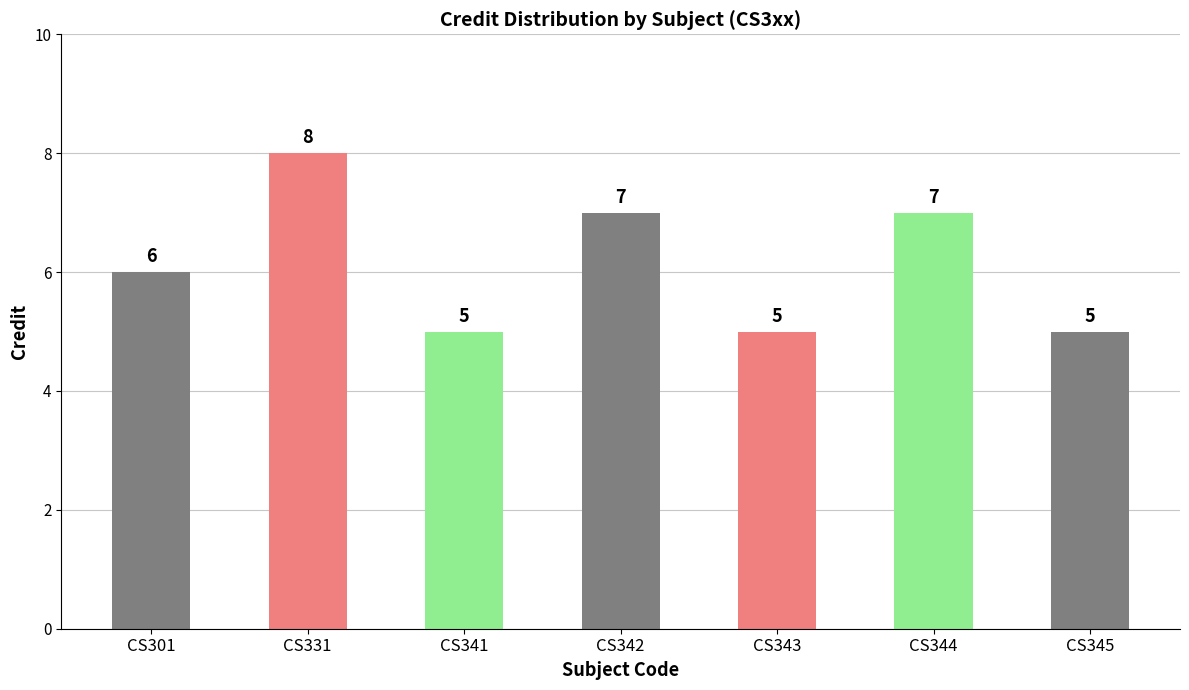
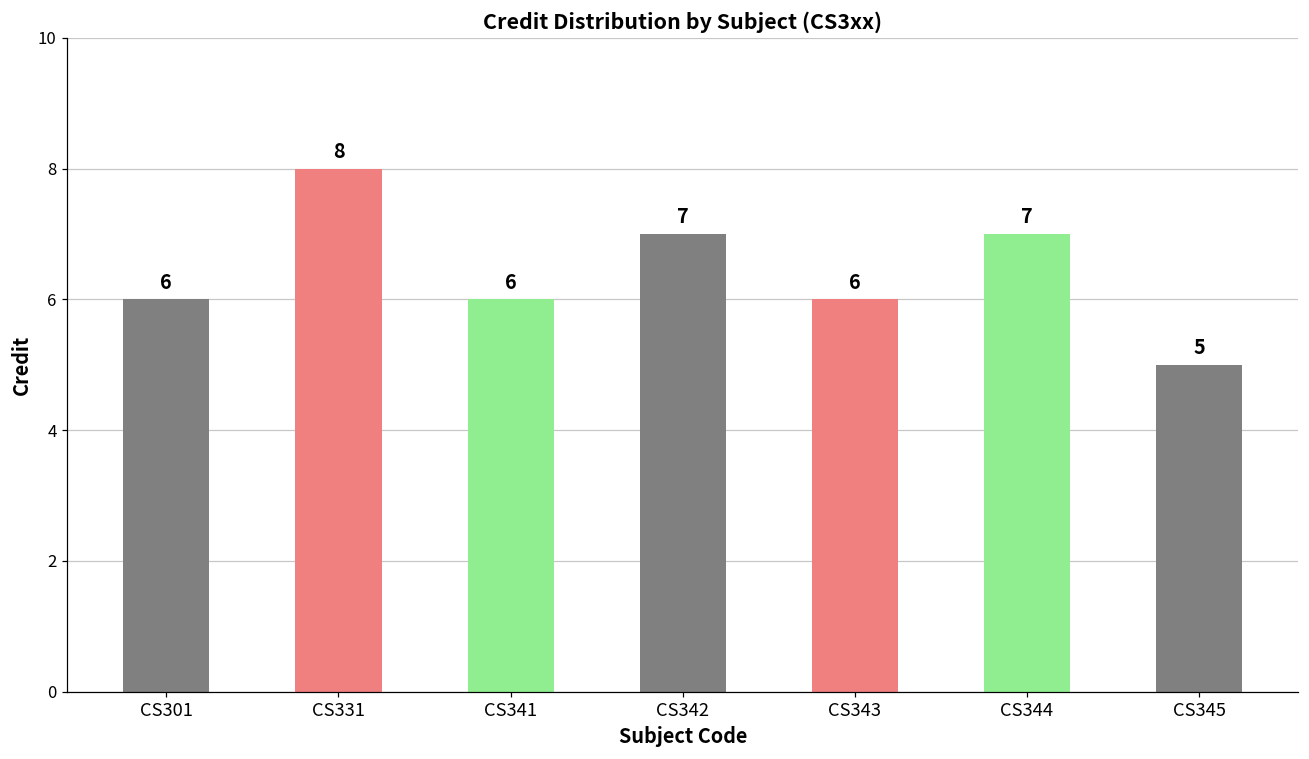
CS341: 5 -> 6
CS343: 5 -> 6
